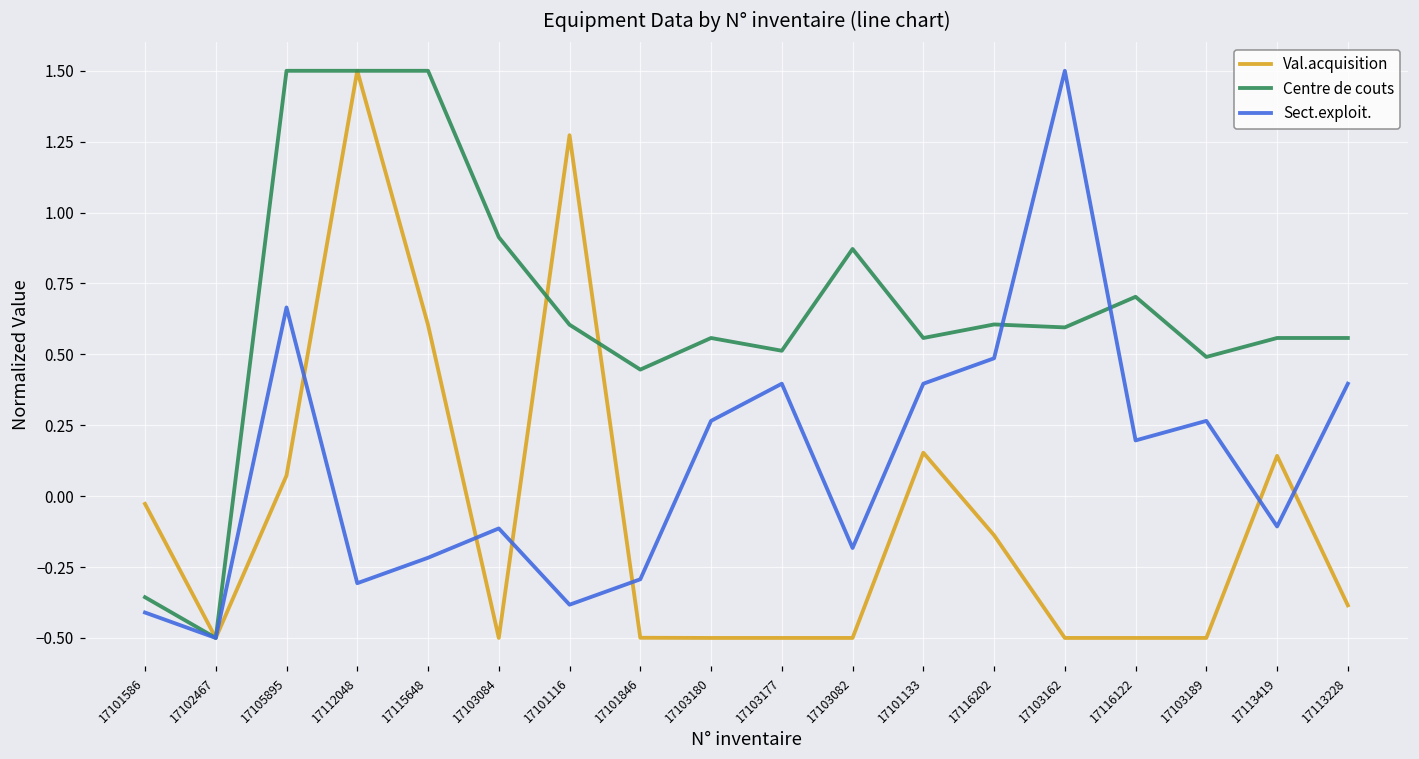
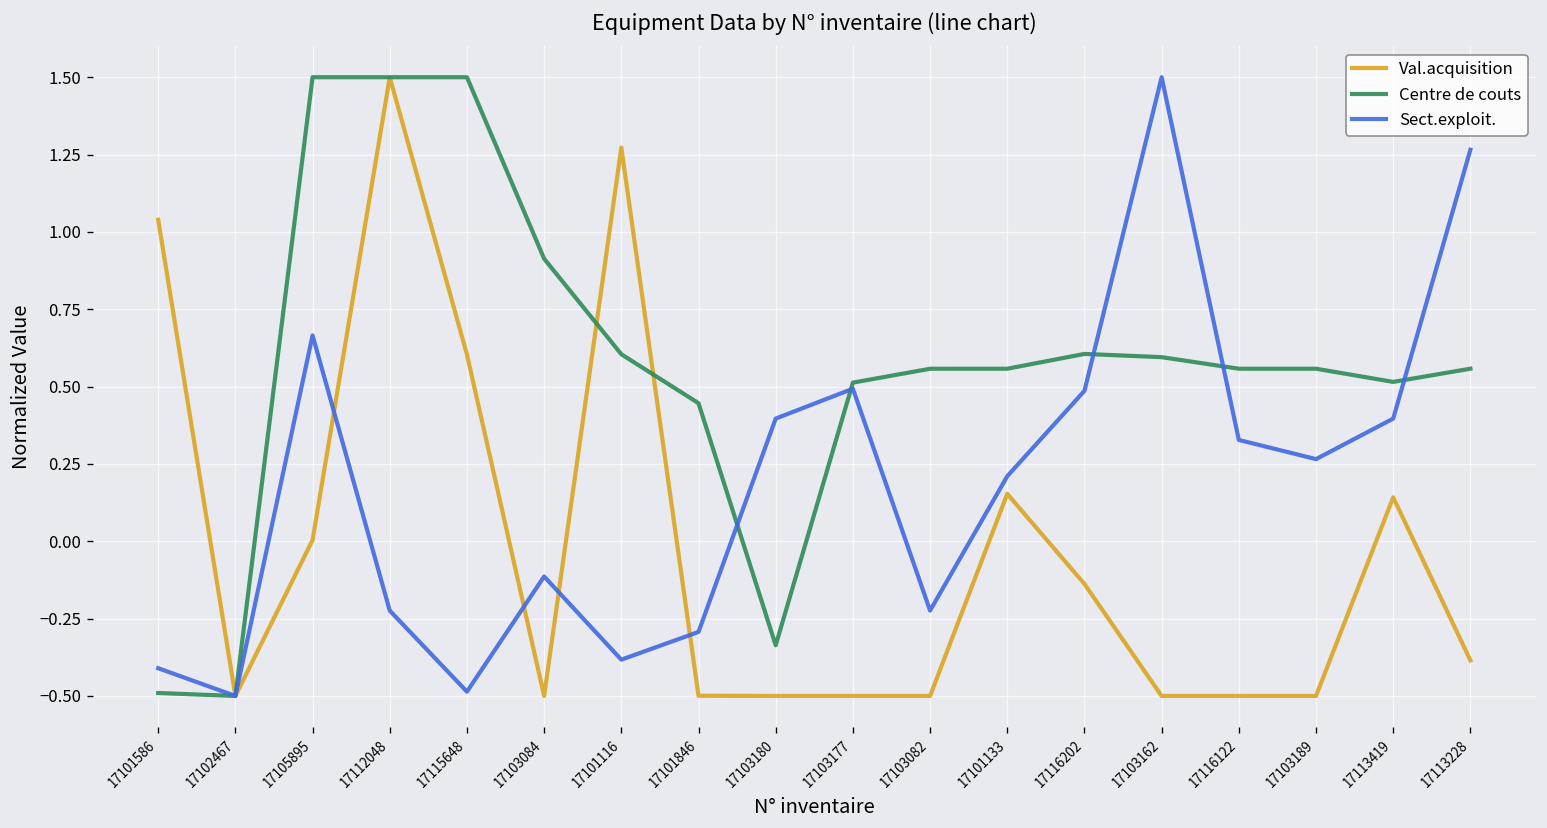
Val.acquisition, 17101586: -0.03 -> 1.04
Centre de couts, 17101586: -0.36 -> -0.49
Val.acquisition, 17105895: 0.07 -> 0.00
Sect.exploit., 17112048: -0.31 -> -0.22
Sect.exploit., 17115648: -0.22 -> -0.49
Centre de couts, 17103180: 0.56 -> -0.34
Sect.exploit., 17103180: 0.27 -> 0.40
Sect.exploit., 17103177: 0.40 -> 0.49
Centre de couts, 17103082: 0.87 -> 0.56
Sect.exploit., 17103082: -0.18 -> -0.22
Sect.exploit., 17101133: 0.40 -> 0.21
Centre de couts, 17116122: 0.70 -> 0.56
Sect.exploit., 17116122: 0.20 -> 0.33
Centre de couts, 17103189: 0.49 -> 0.56
Centre de couts, 17113419: 0.56 -> 0.52
Sect.exploit., 17113419: -0.11 -> 0.40
Sect.exploit., 17113228: 0.40 -> 1.27
